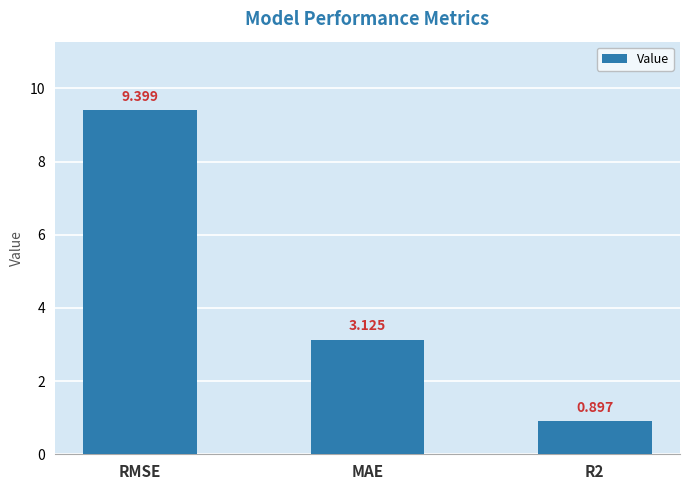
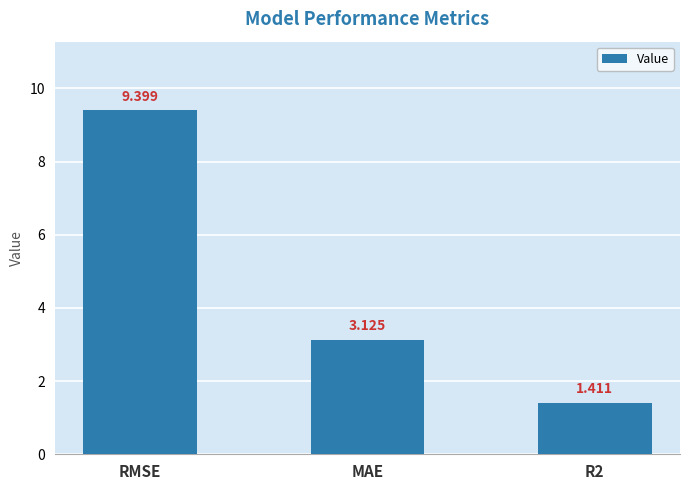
R2: 0.897 -> 1.411
